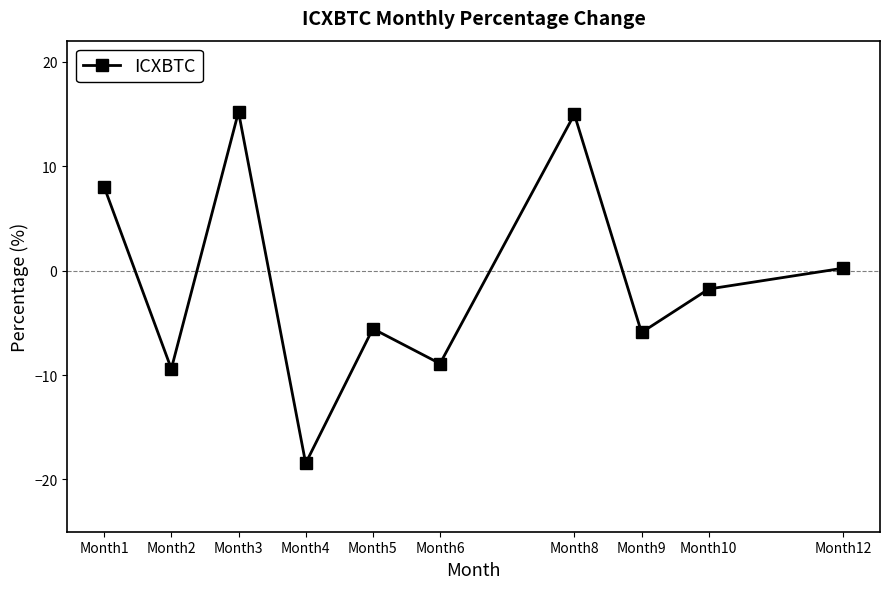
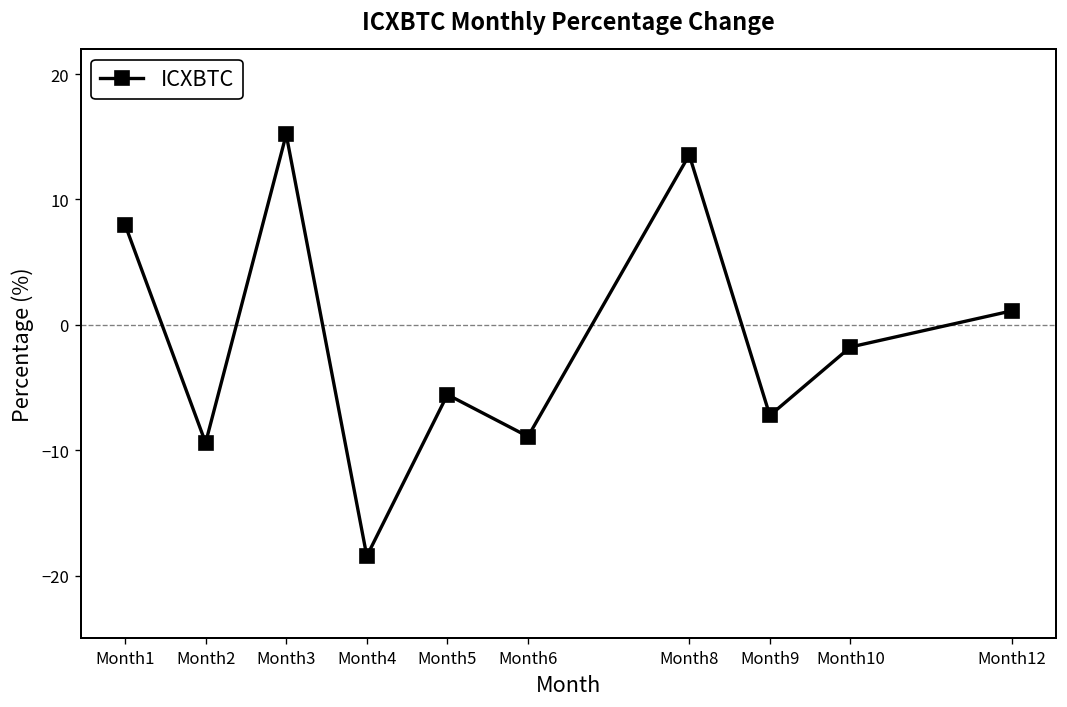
Month8: 15.0 -> 13.6
Month9: -5.9 -> -7.2
Month12: 0.2 -> 1.1
